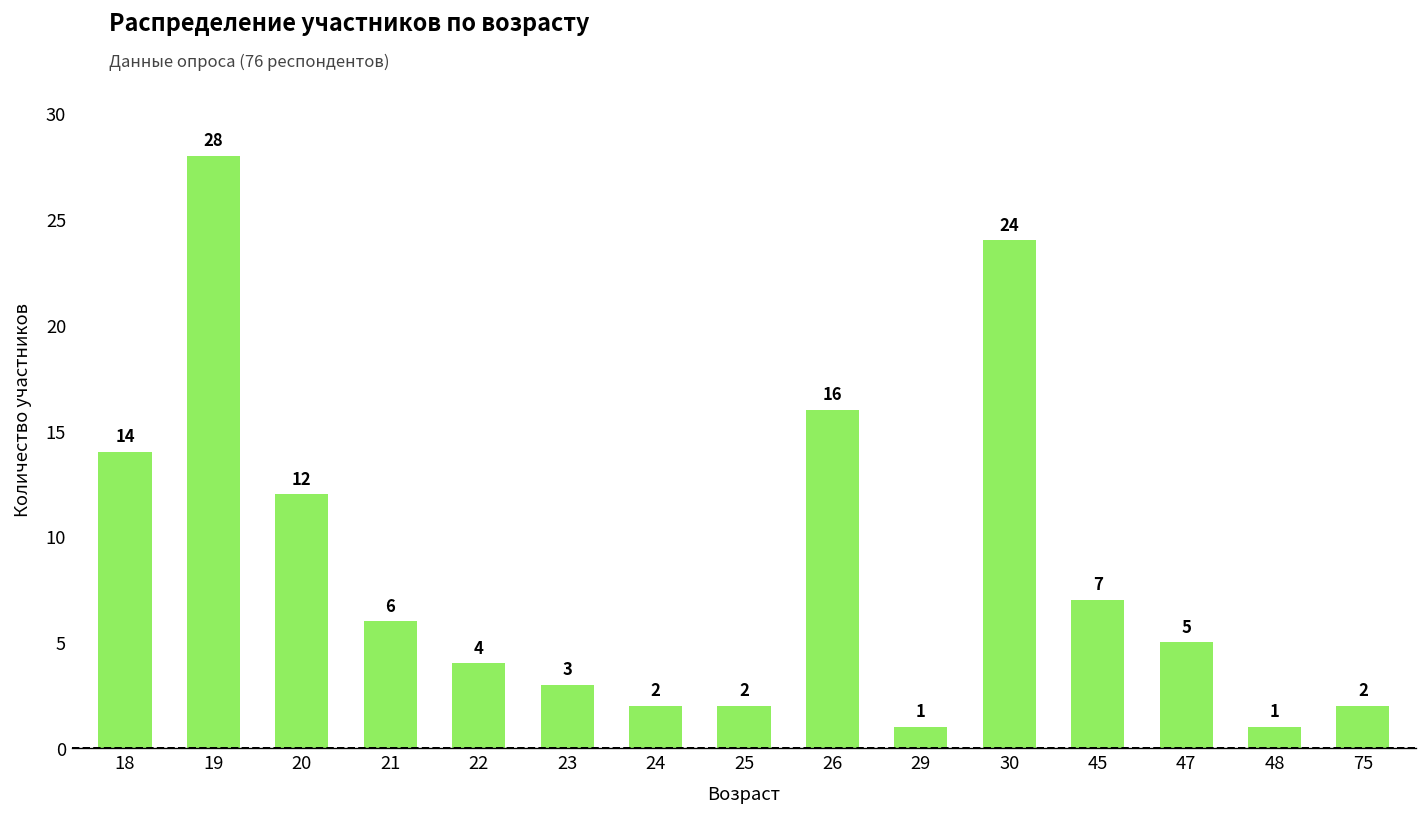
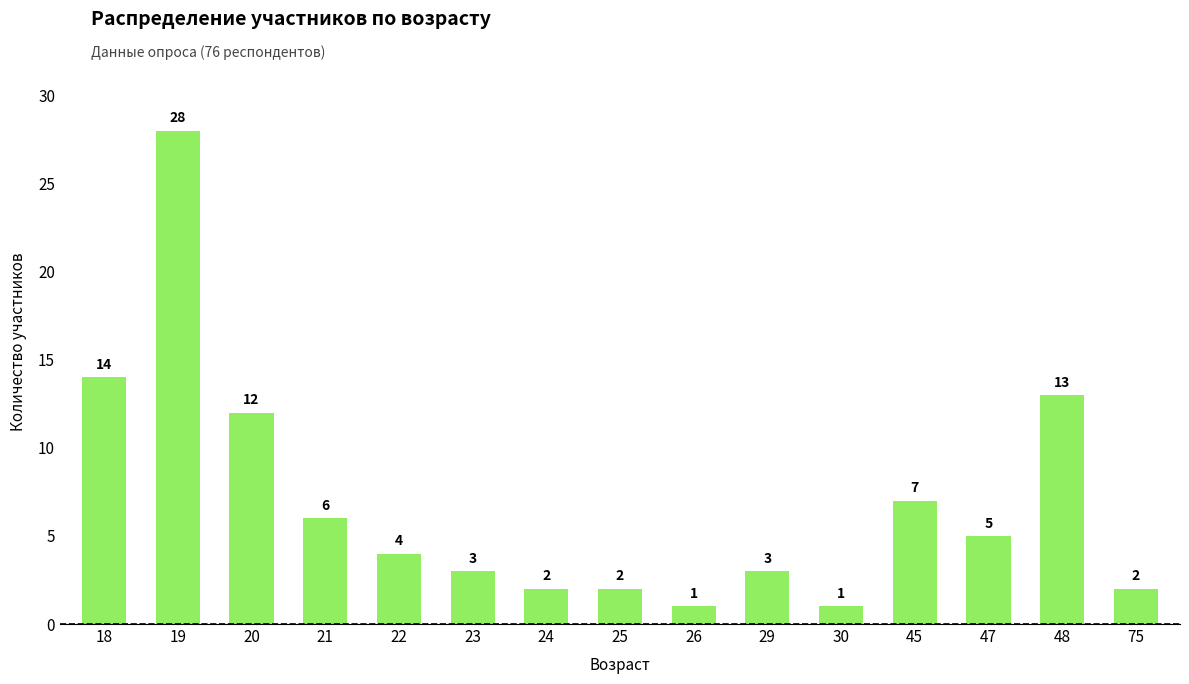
26: 16 -> 1
29: 1 -> 3
30: 24 -> 1
48: 1 -> 13
